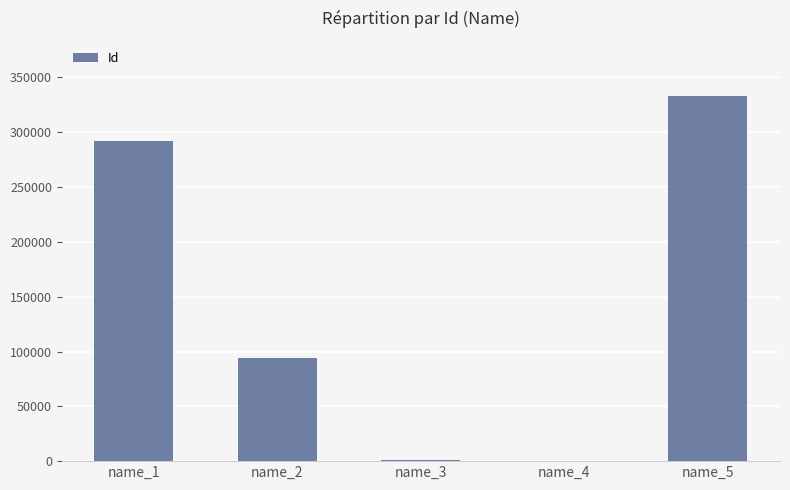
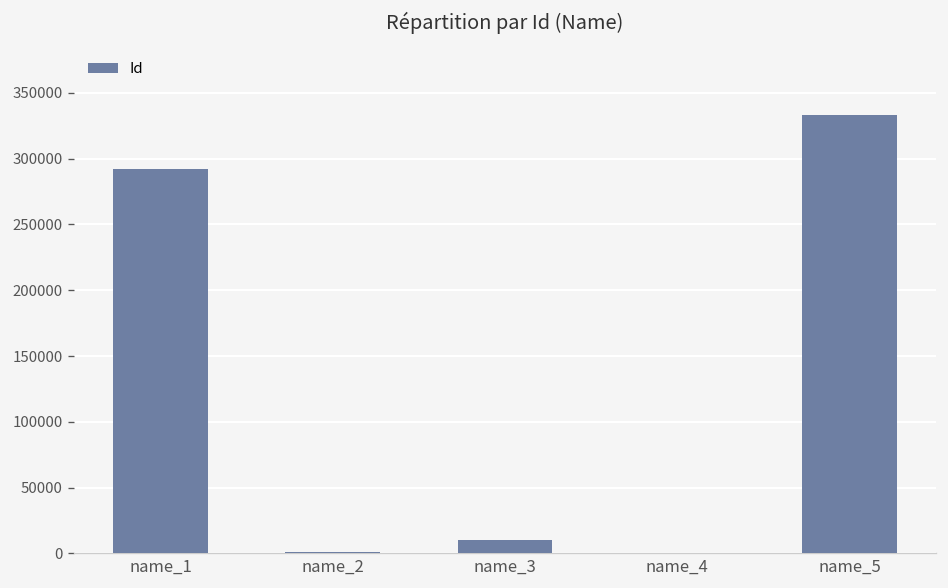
name_2: 94000 -> 1000
name_3: 1000 -> 10000
